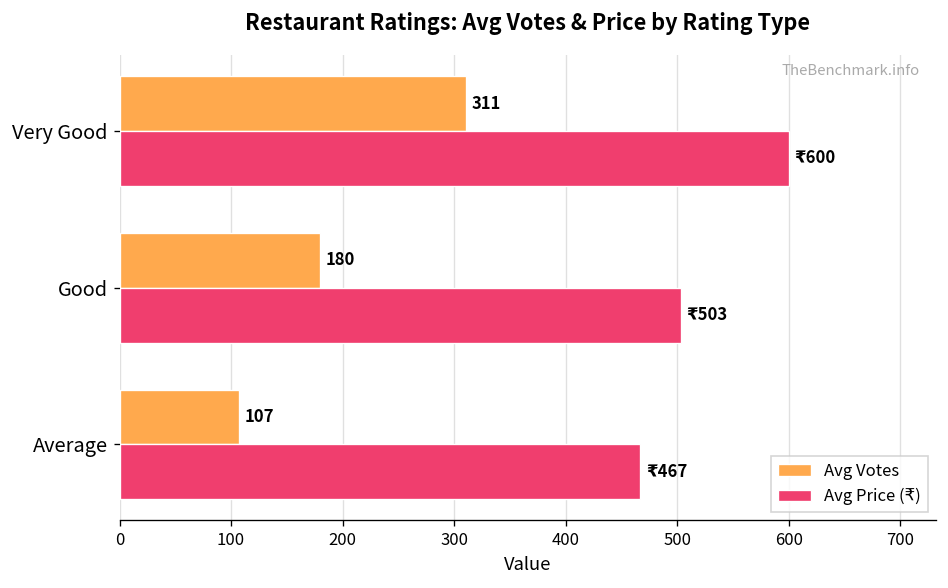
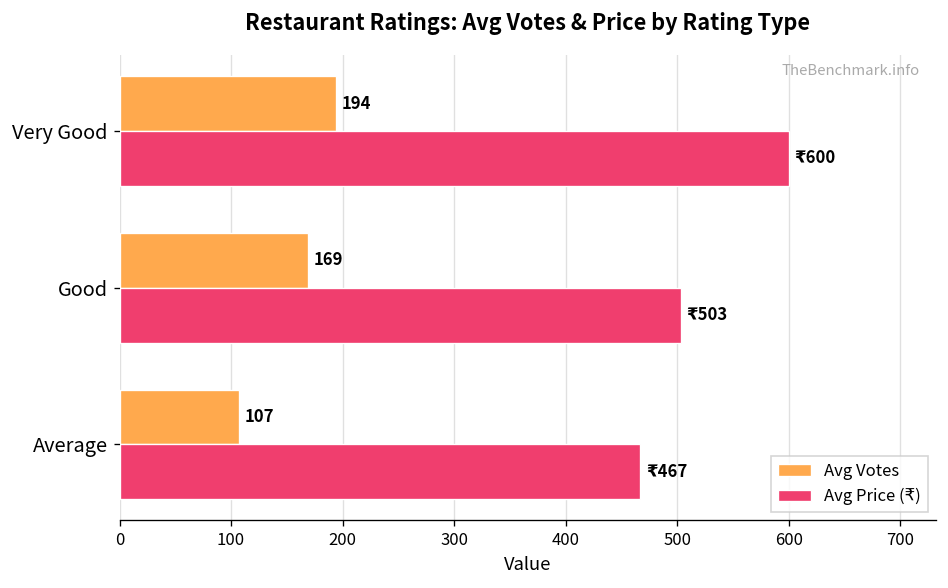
Avg Votes, Very Good: 311 -> 194
Avg Votes, Good: 180 -> 169
